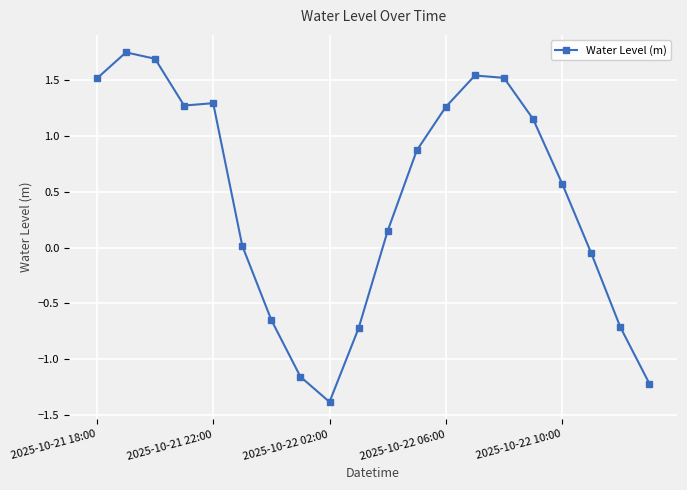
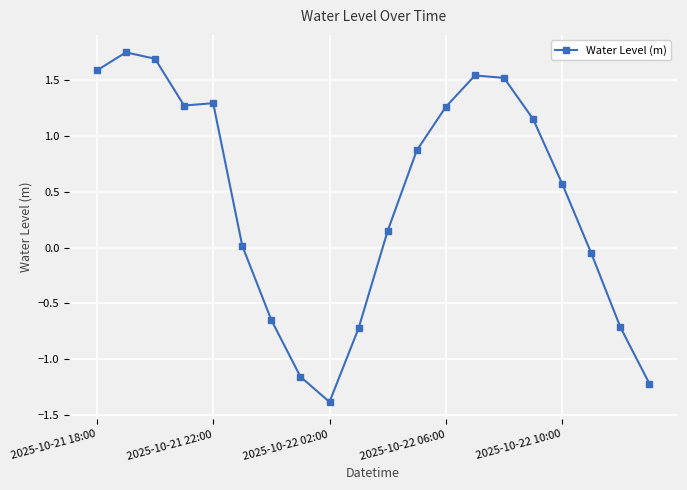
2025-10-21 18:00: 1.52 -> 1.59
